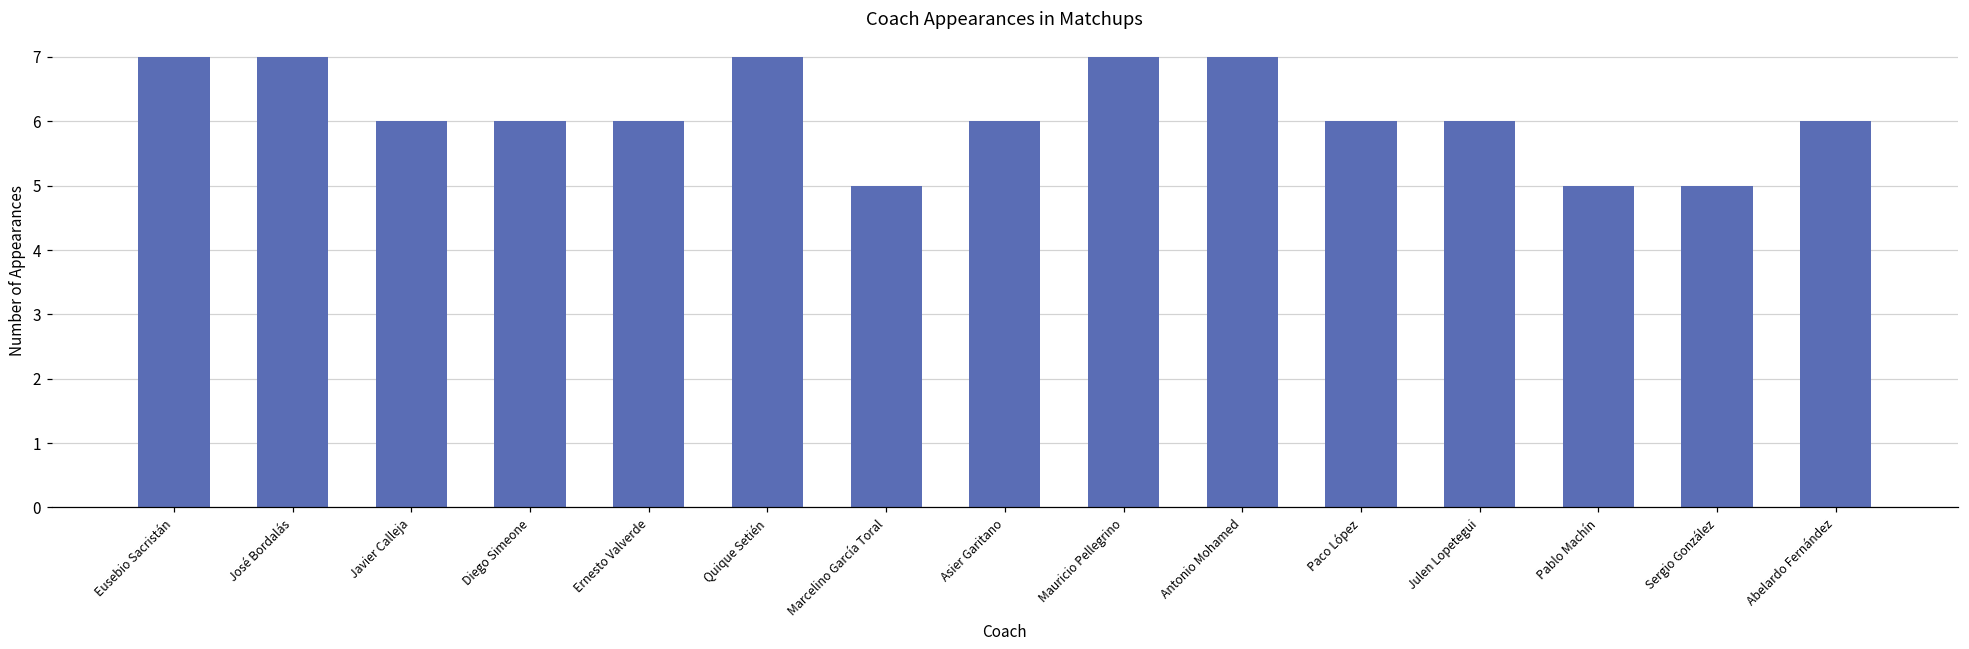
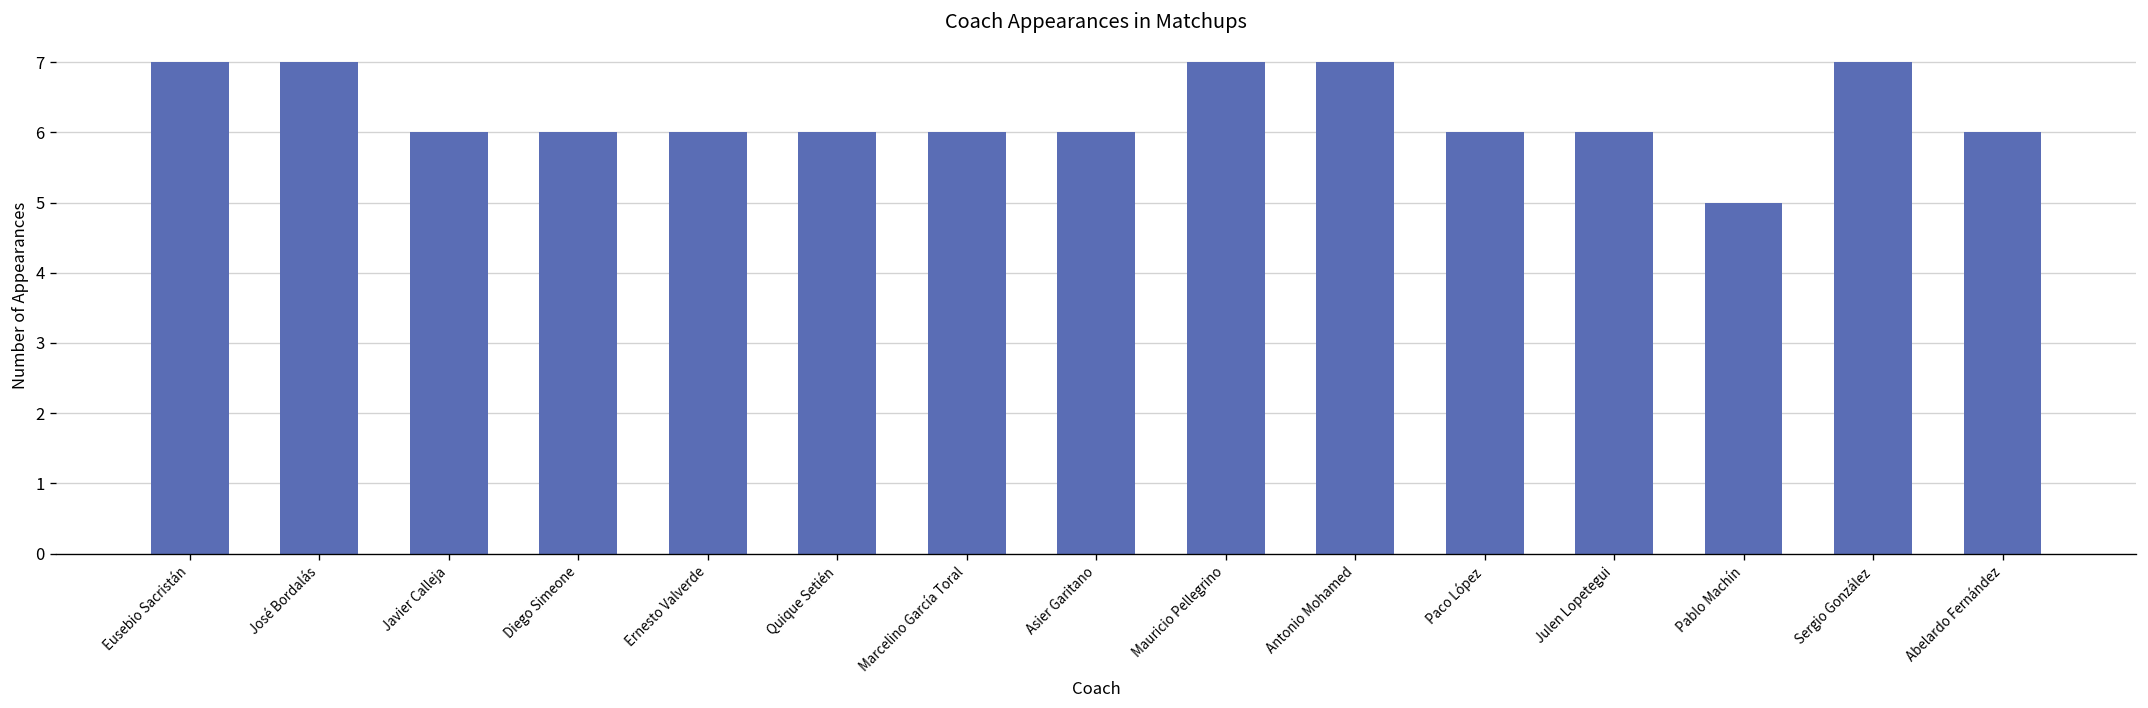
Quique Setién: 7 -> 6
Marcelino García Toral: 5 -> 6
Sergio González: 5 -> 7
